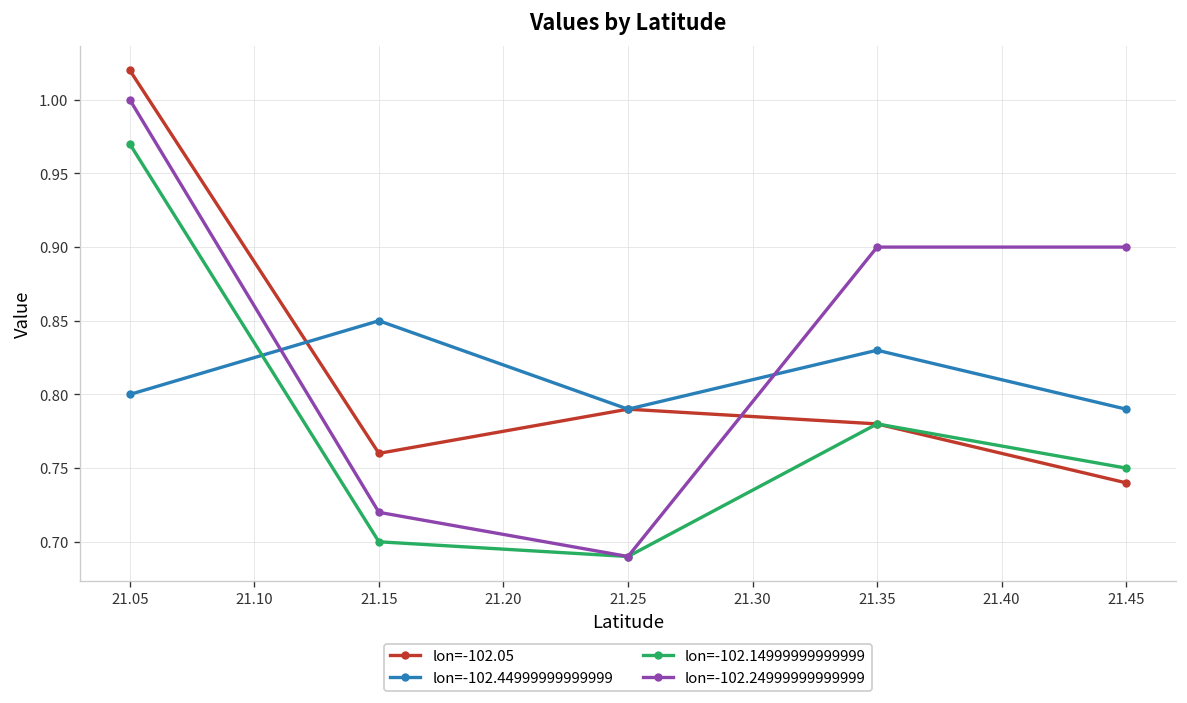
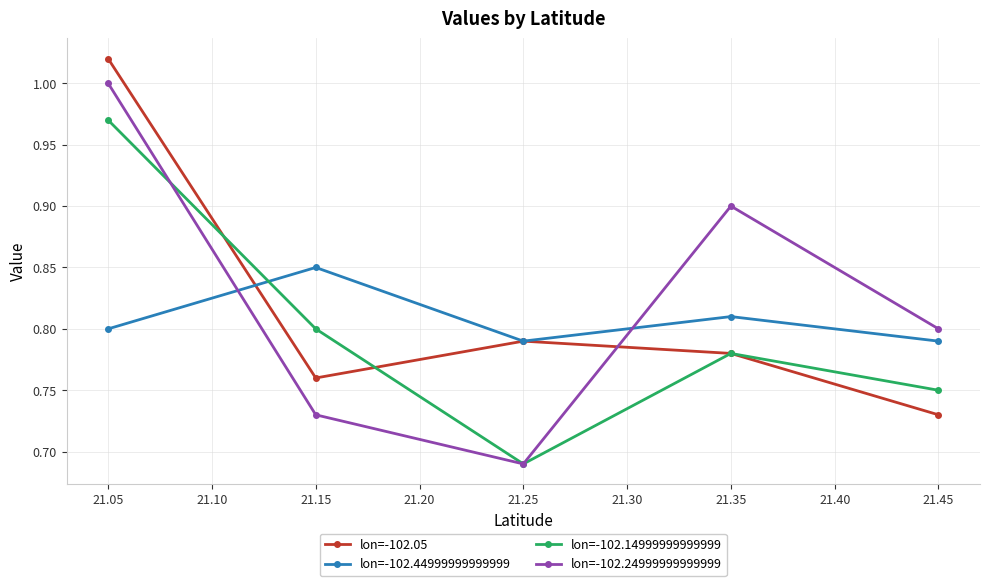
lon=-102.14999999999999, 21.15: 0.7 -> 0.8
lon=-102.24999999999999, 21.15: 0.72 -> 0.73
lon=-102.44999999999999, 21.35: 0.83 -> 0.81
lon=-102.05, 21.45: 0.74 -> 0.73
lon=-102.24999999999999, 21.45: 0.9 -> 0.8
